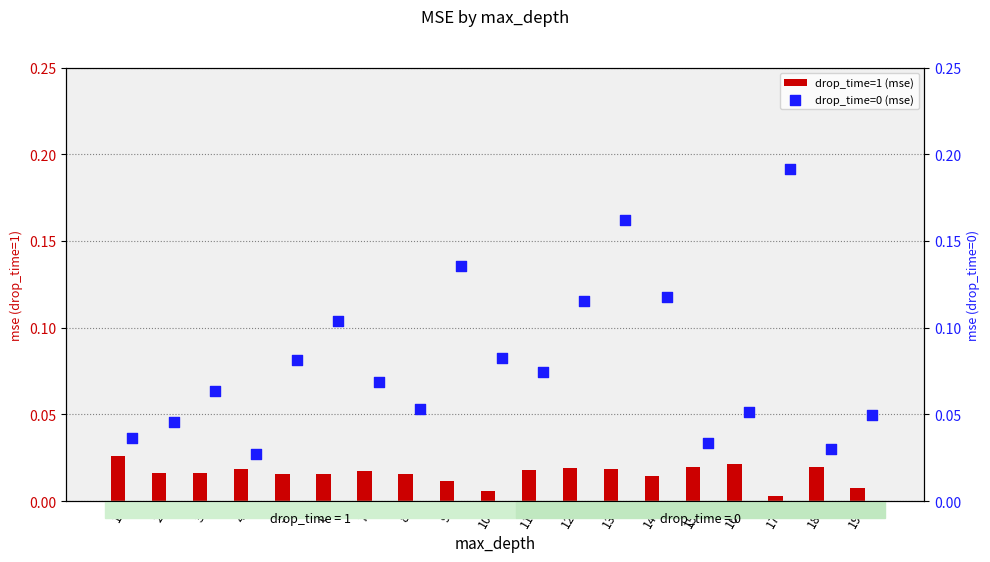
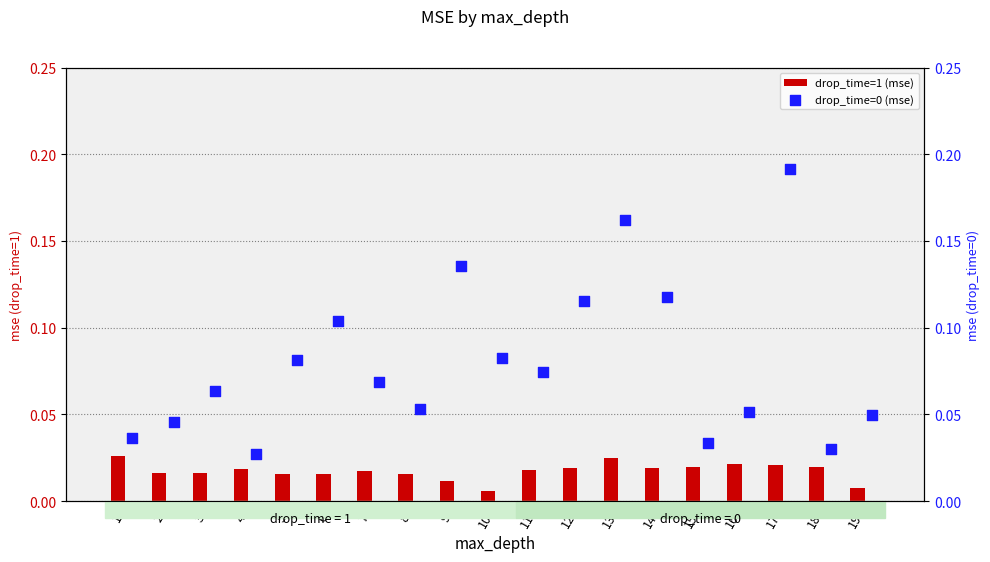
drop_time=1 (mse), 13: 0.018 -> 0.025
drop_time=1 (mse), 14: 0.014 -> 0.019
drop_time=1 (mse), 17: 0.003 -> 0.021
